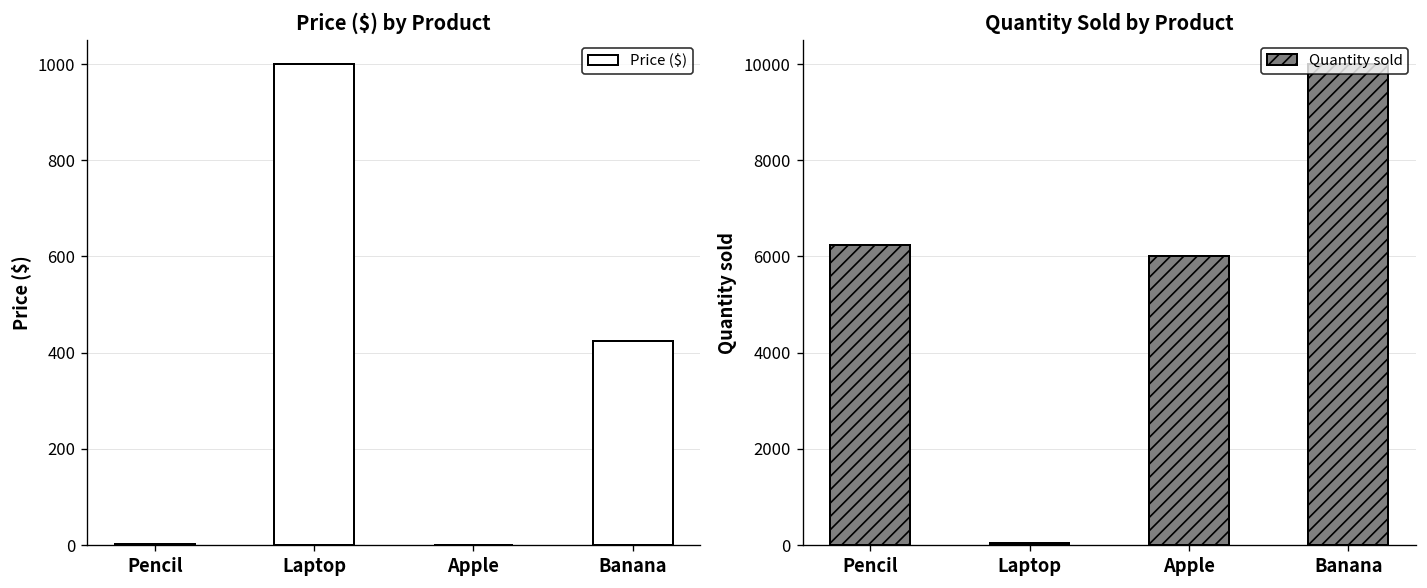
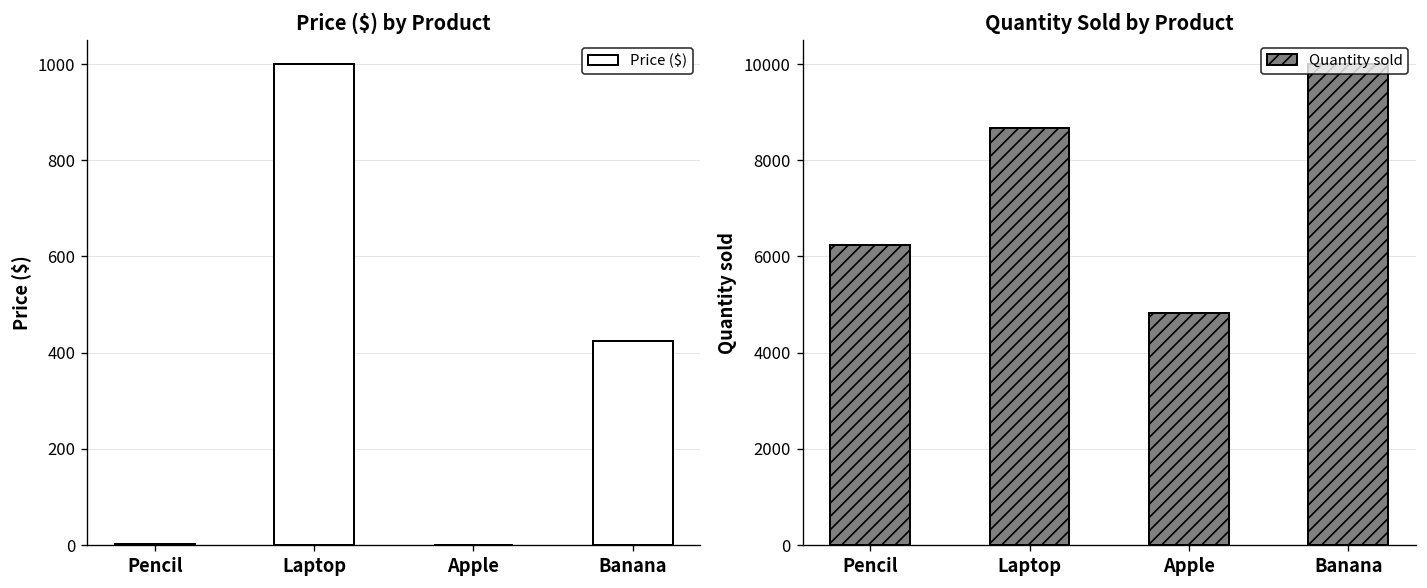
Quantity Sold by Product, Laptop: 0 -> 8700
Quantity Sold by Product, Apple: 6000 -> 4800
